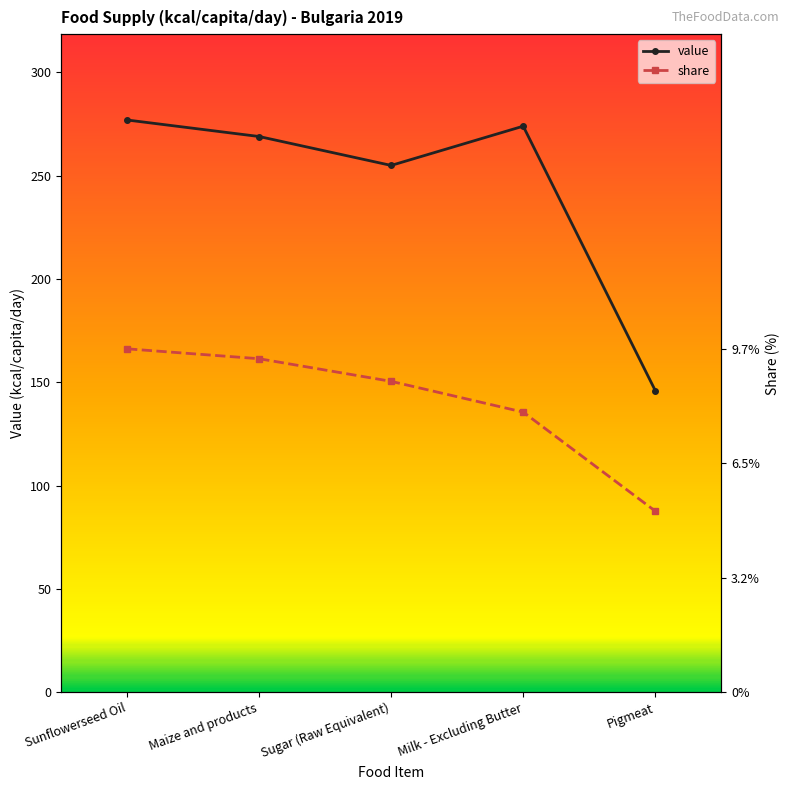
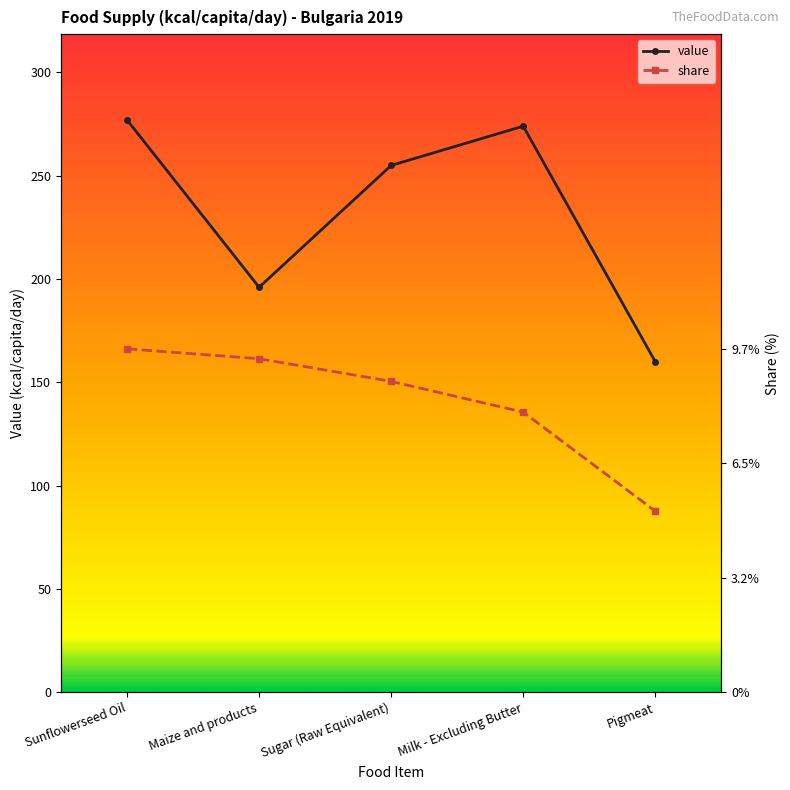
value, Maize and products: 269 -> 196
value, Pigmeat: 146 -> 160
